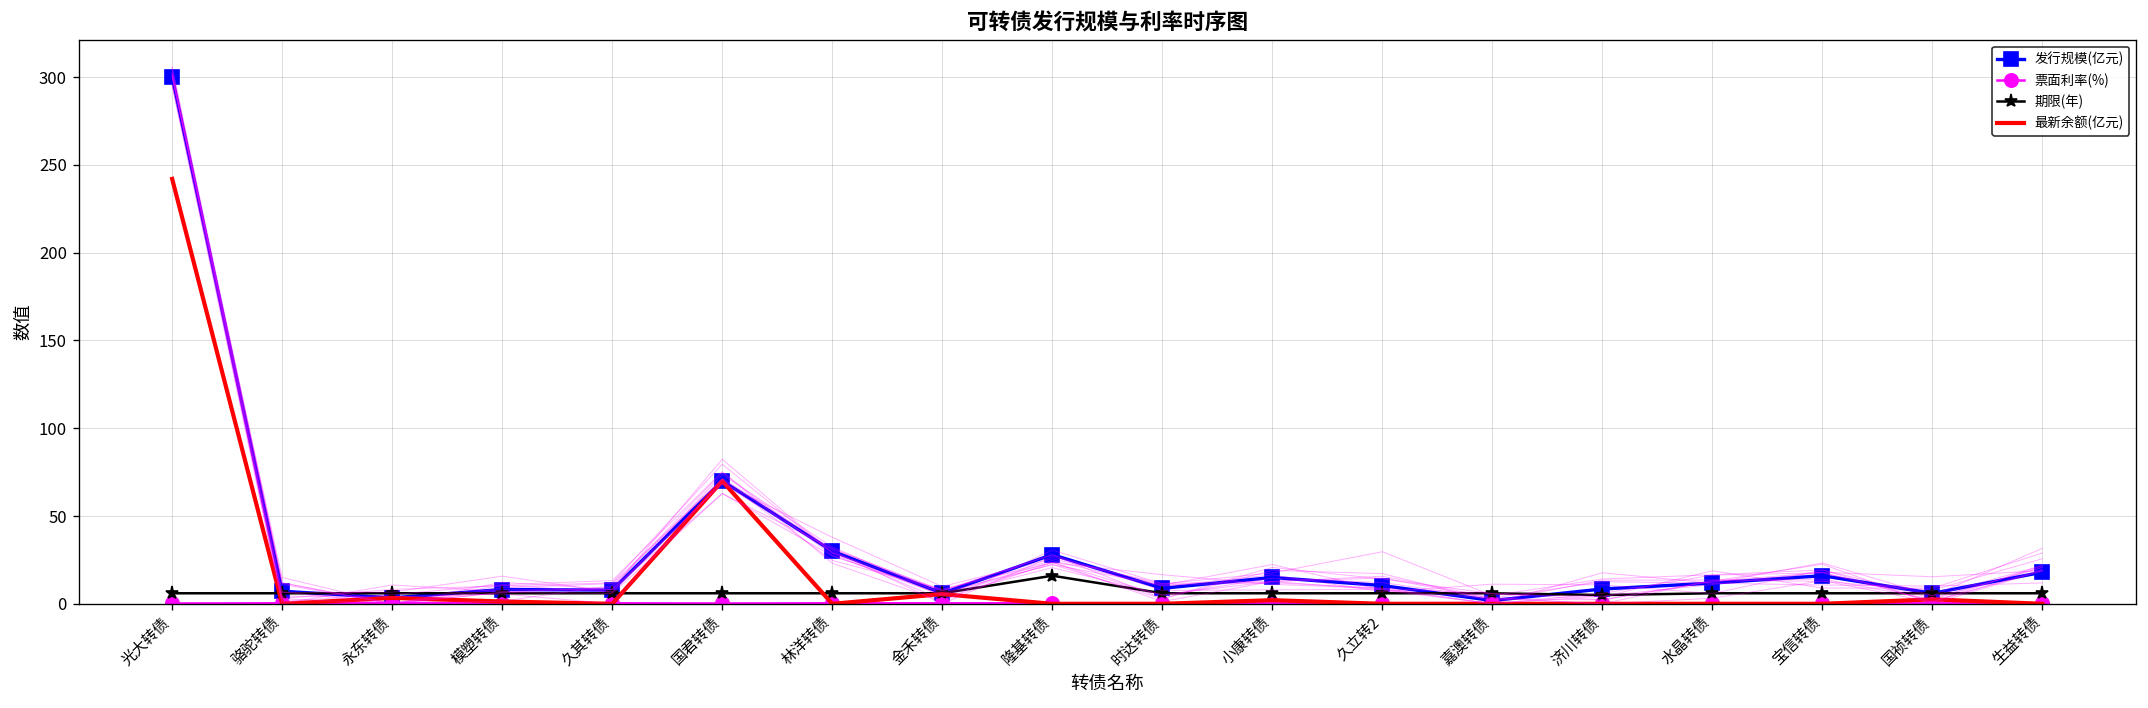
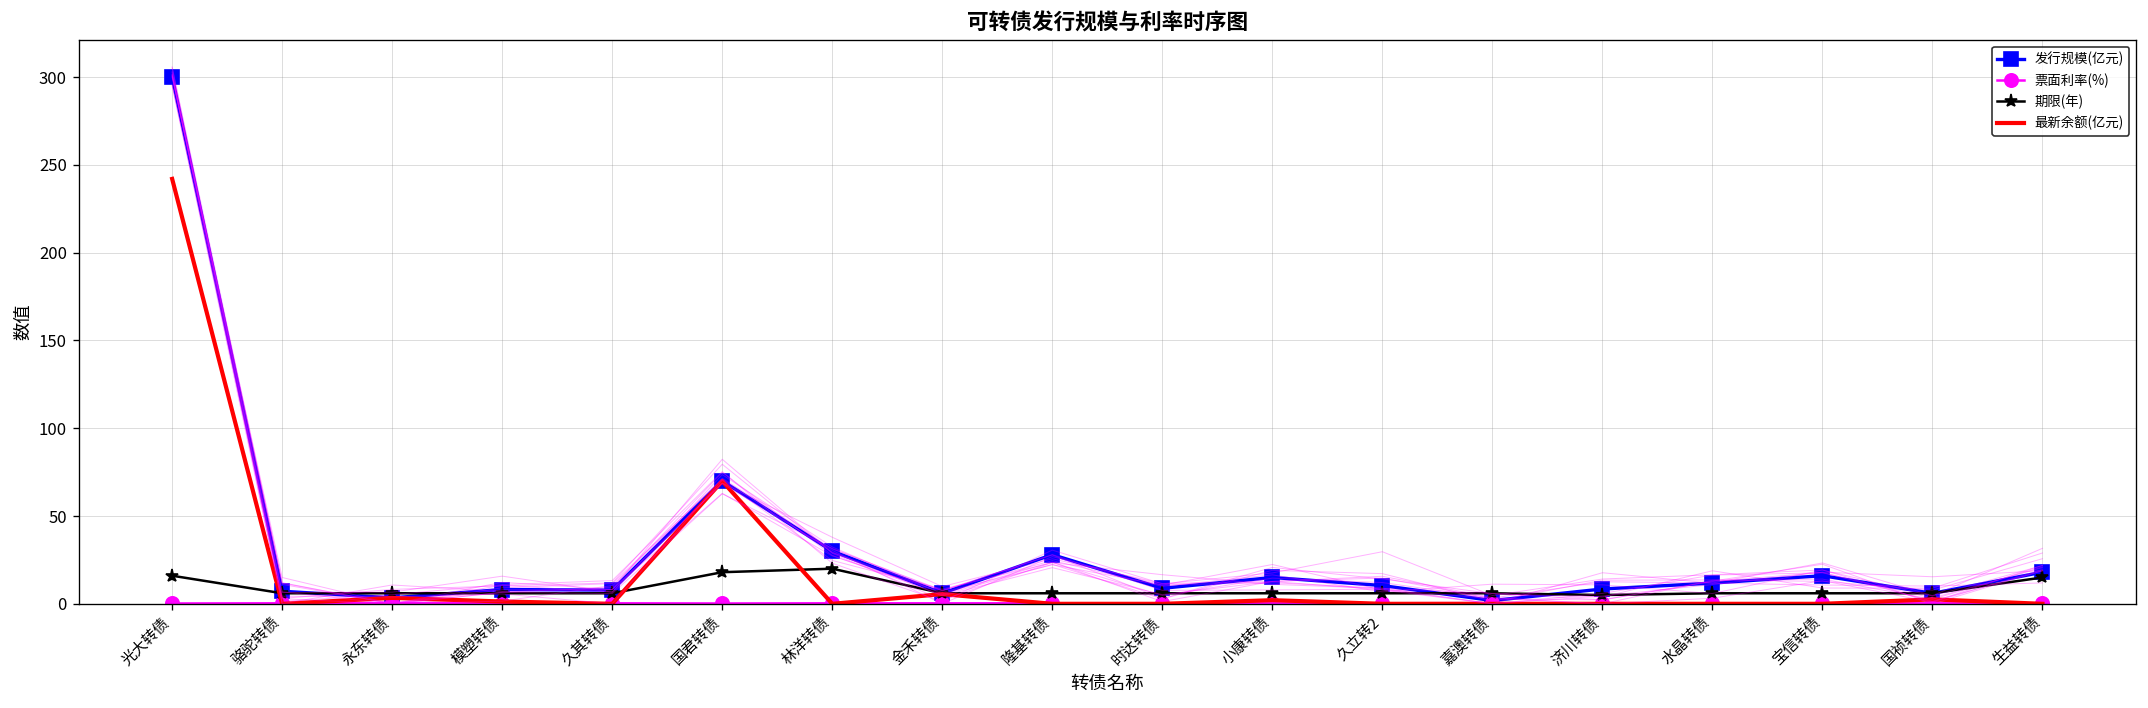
期限(年), 光大转债: 6 -> 16
期限(年), 国君转债: 6 -> 18
期限(年), 林洋转债: 6 -> 20
期限(年), 隆基转债: 16 -> 6
期限(年), 生益转债: 6 -> 15
